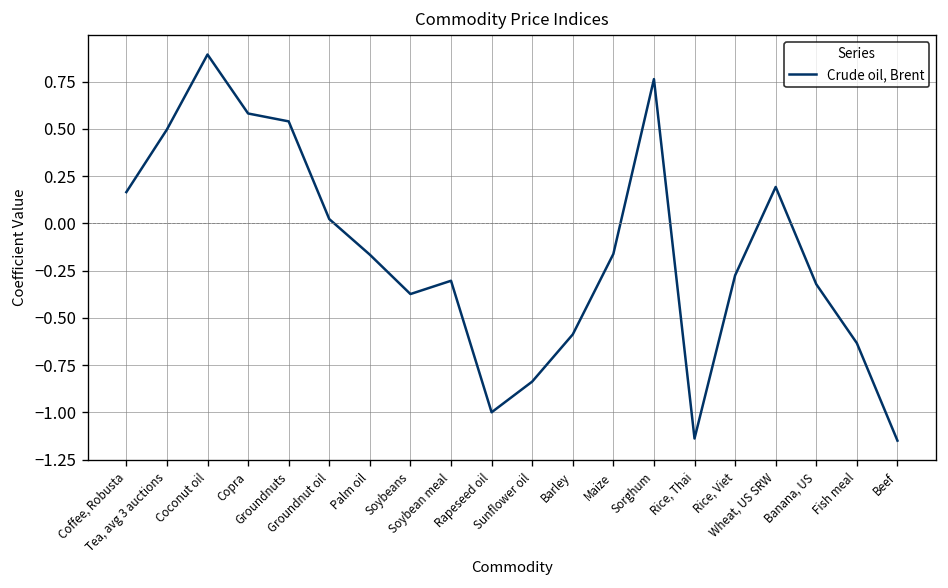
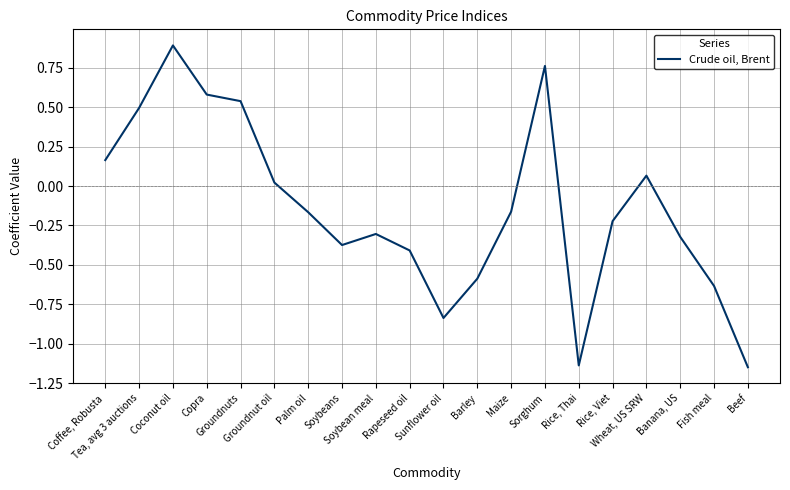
Rapeseed oil: -1.00 -> -0.41
Rice, Viet: -0.28 -> -0.22
Wheat, US SRW: 0.19 -> 0.07
